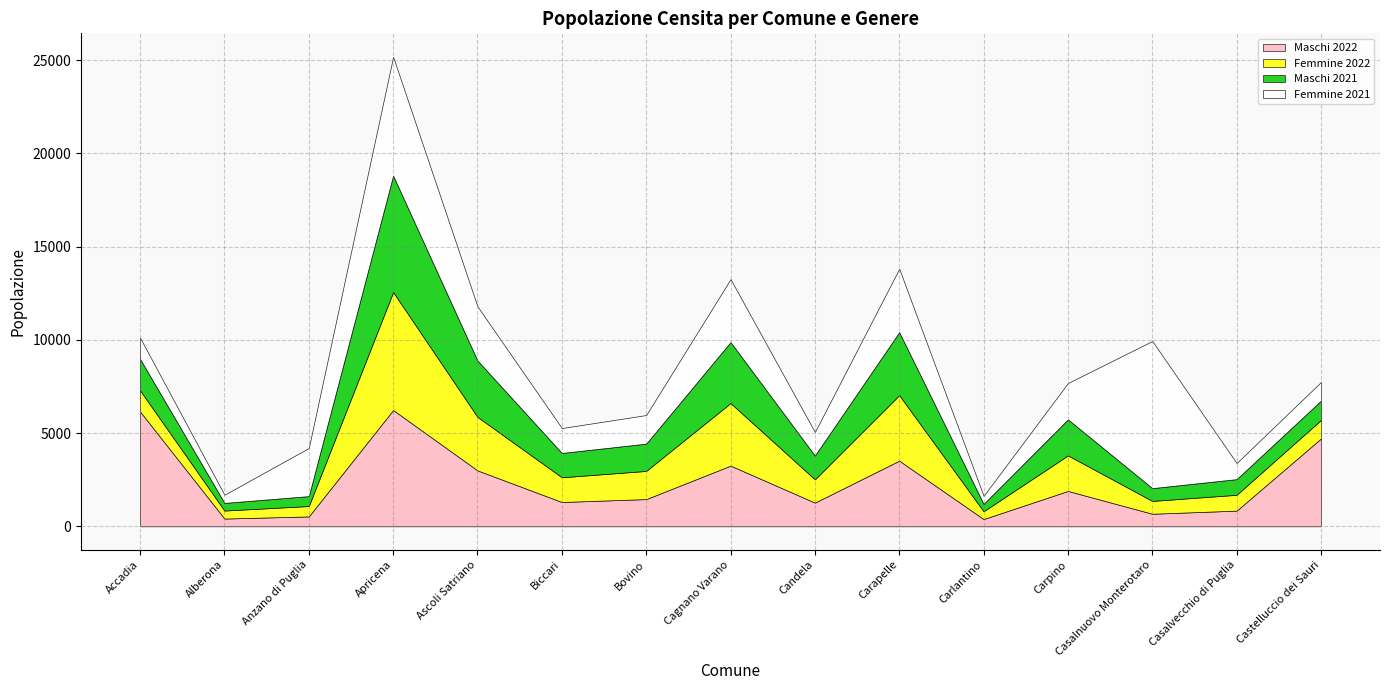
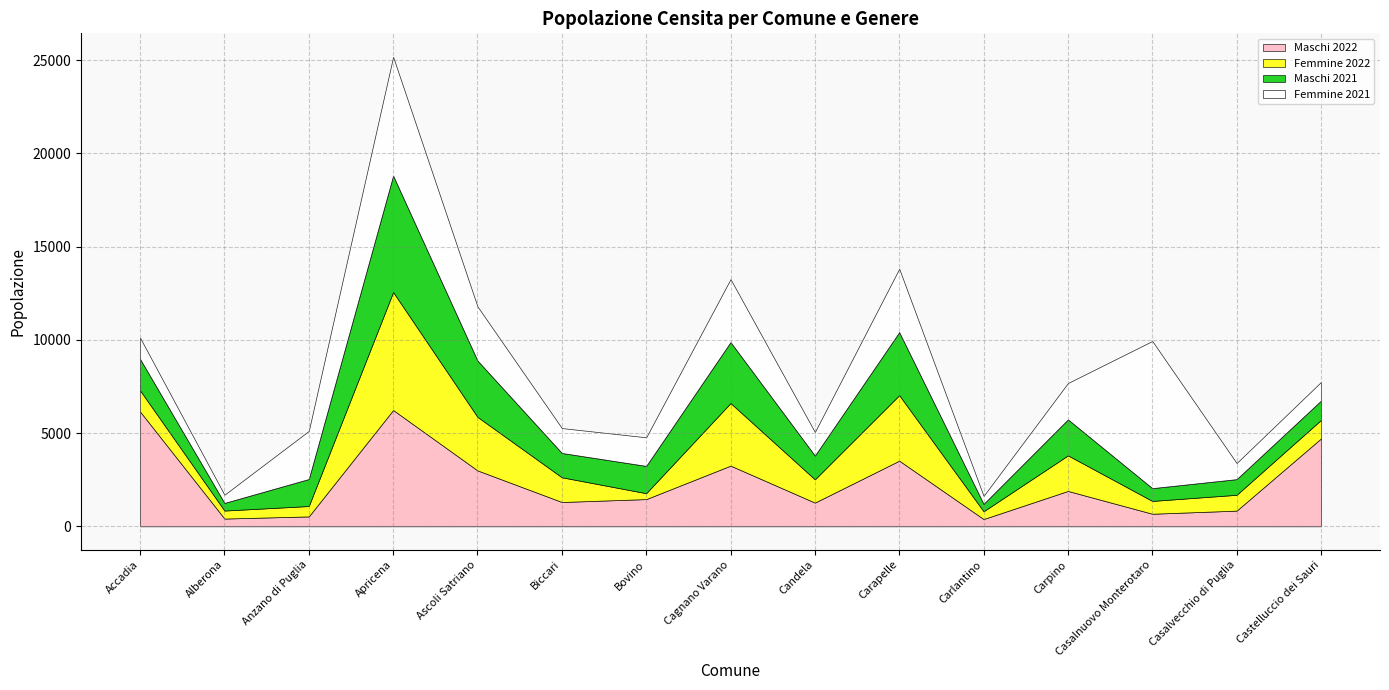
Maschi 2021, Anzano di Puglia: 500 -> 1400
Femmine 2022, Bovino: 1500 -> 300
